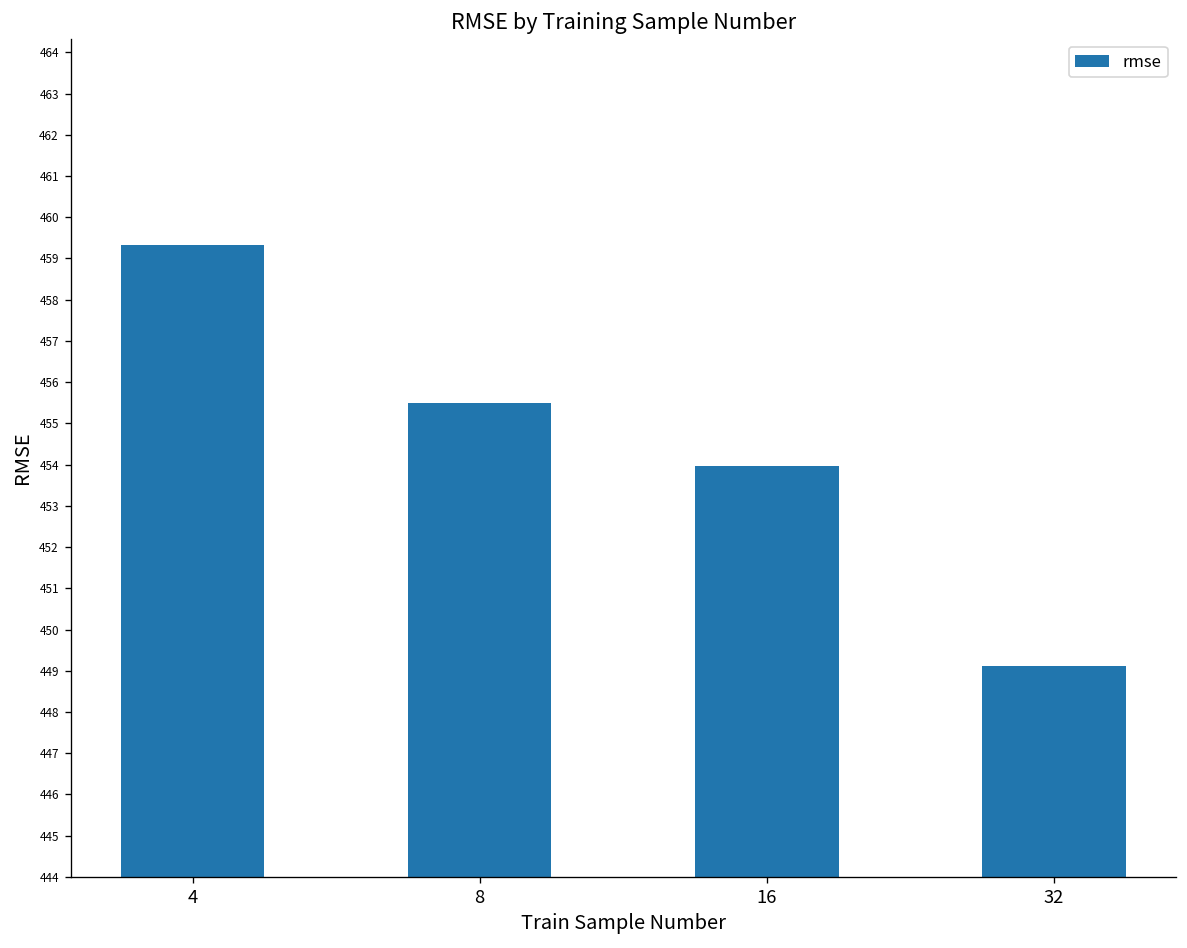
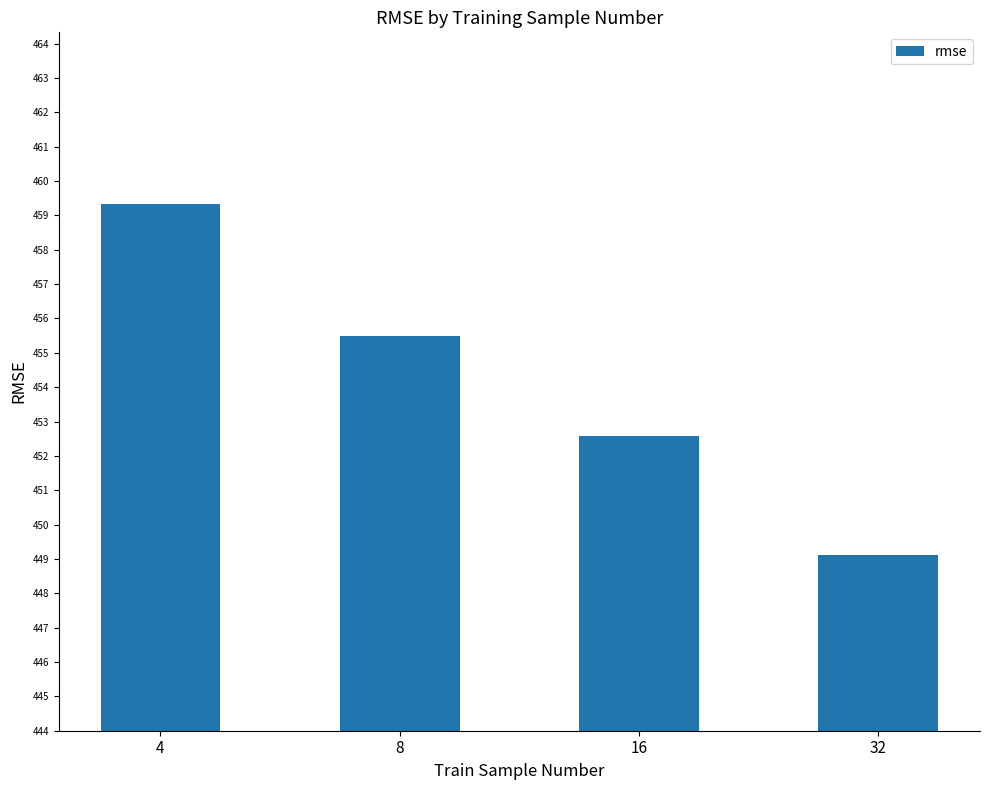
16: 454.0 -> 452.6
